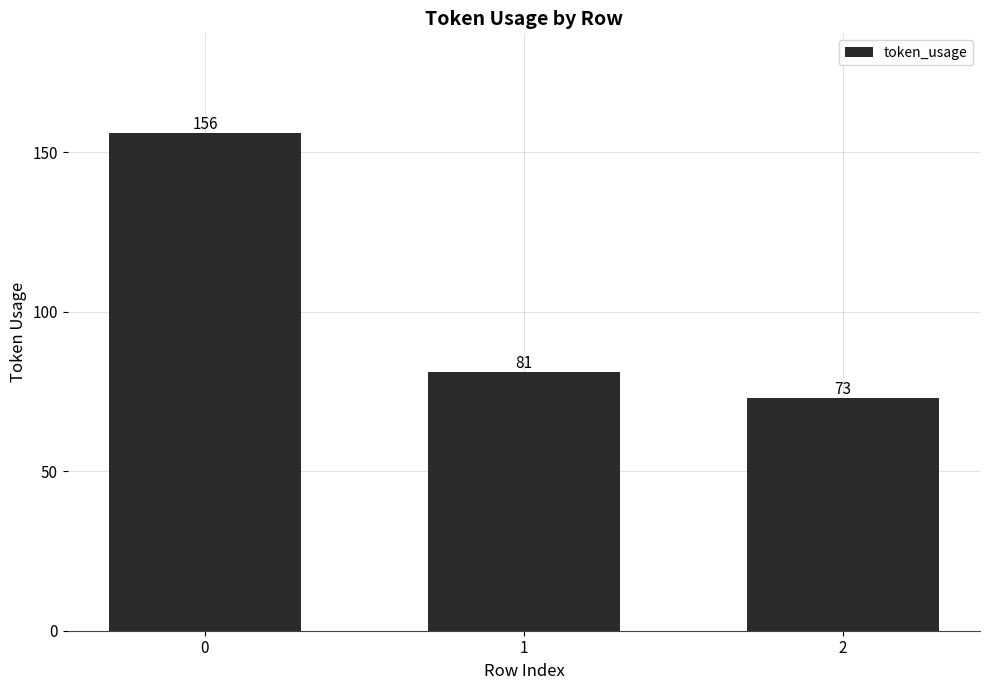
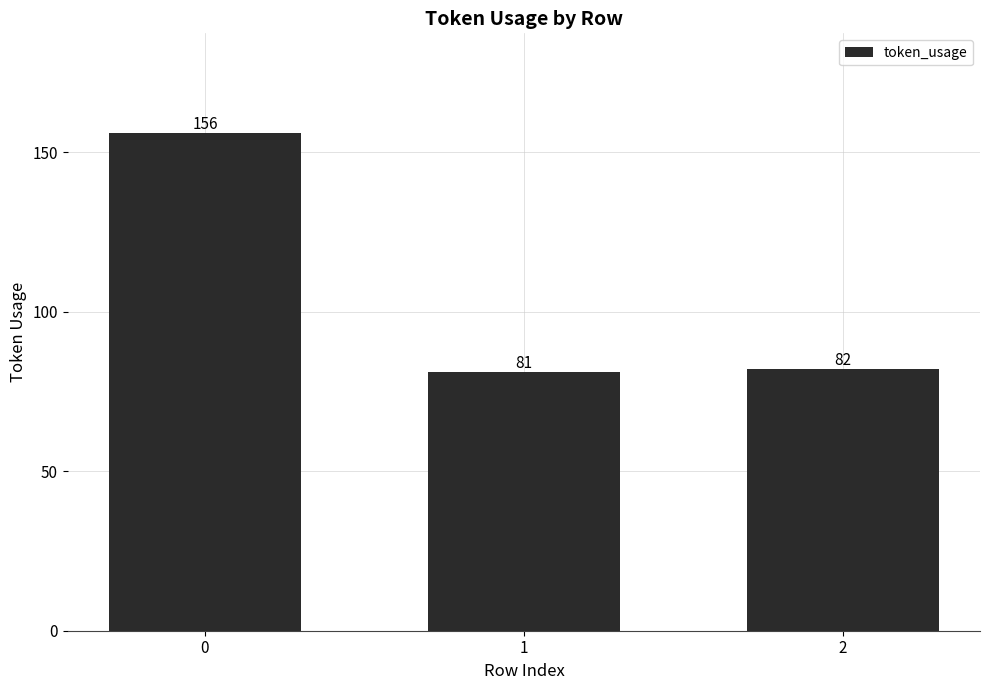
2: 73 -> 82
